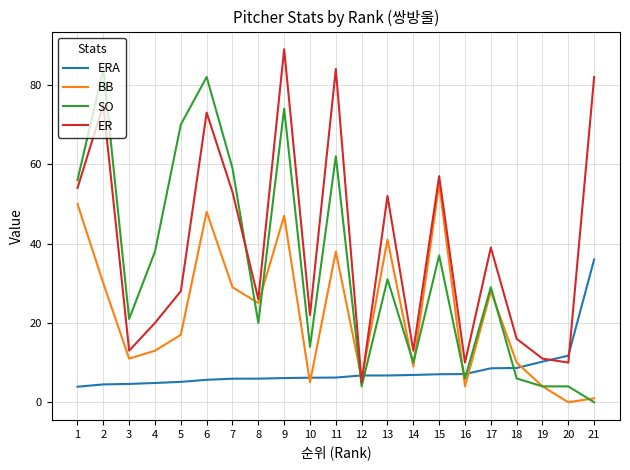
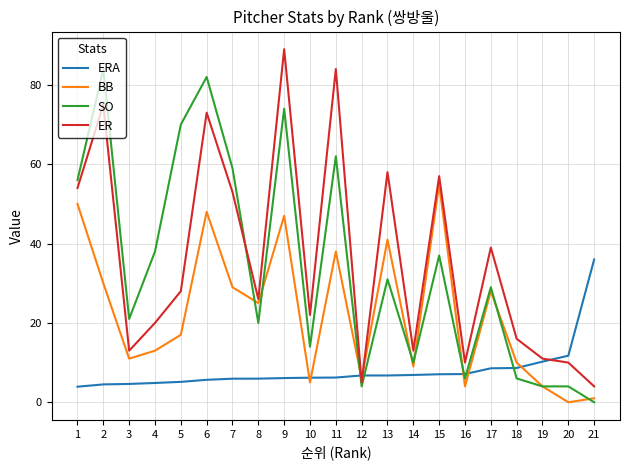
ER, 13: 52 -> 58
ER, 21: 82 -> 4
